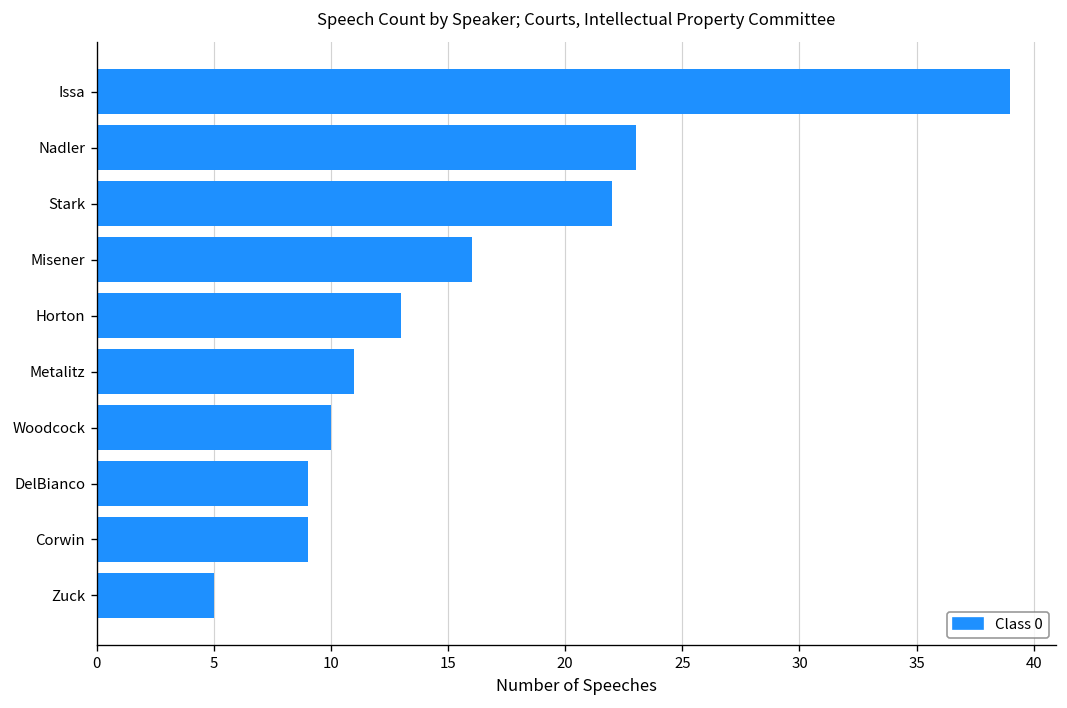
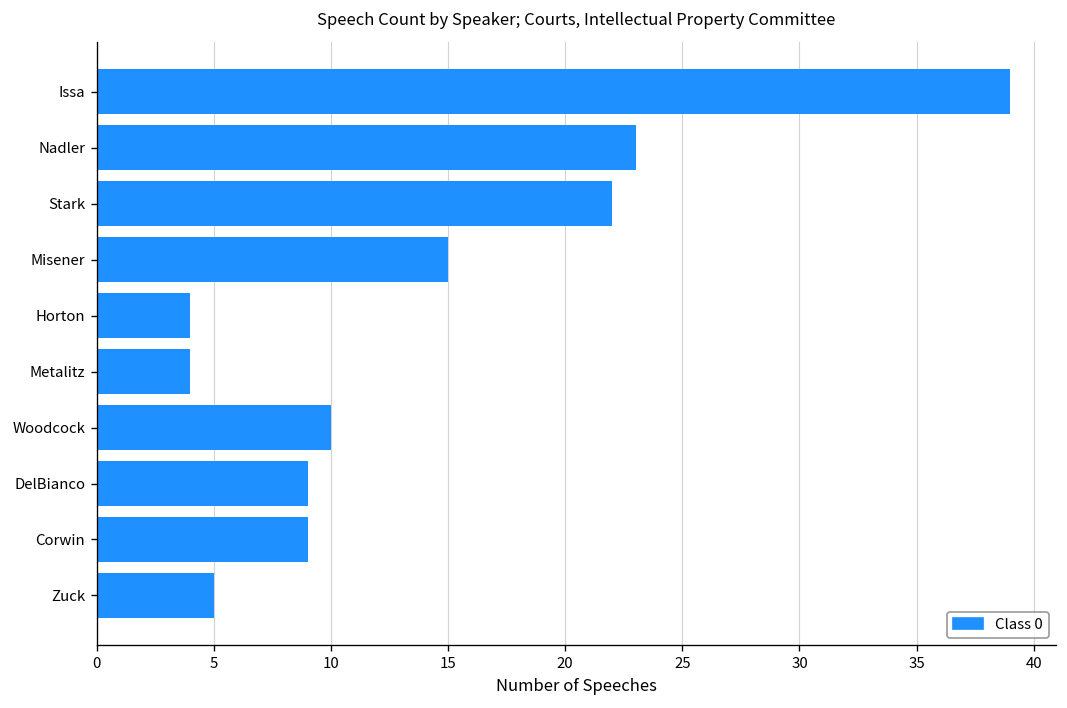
Misener: 16 -> 15
Horton: 13 -> 4
Metalitz: 11 -> 4
